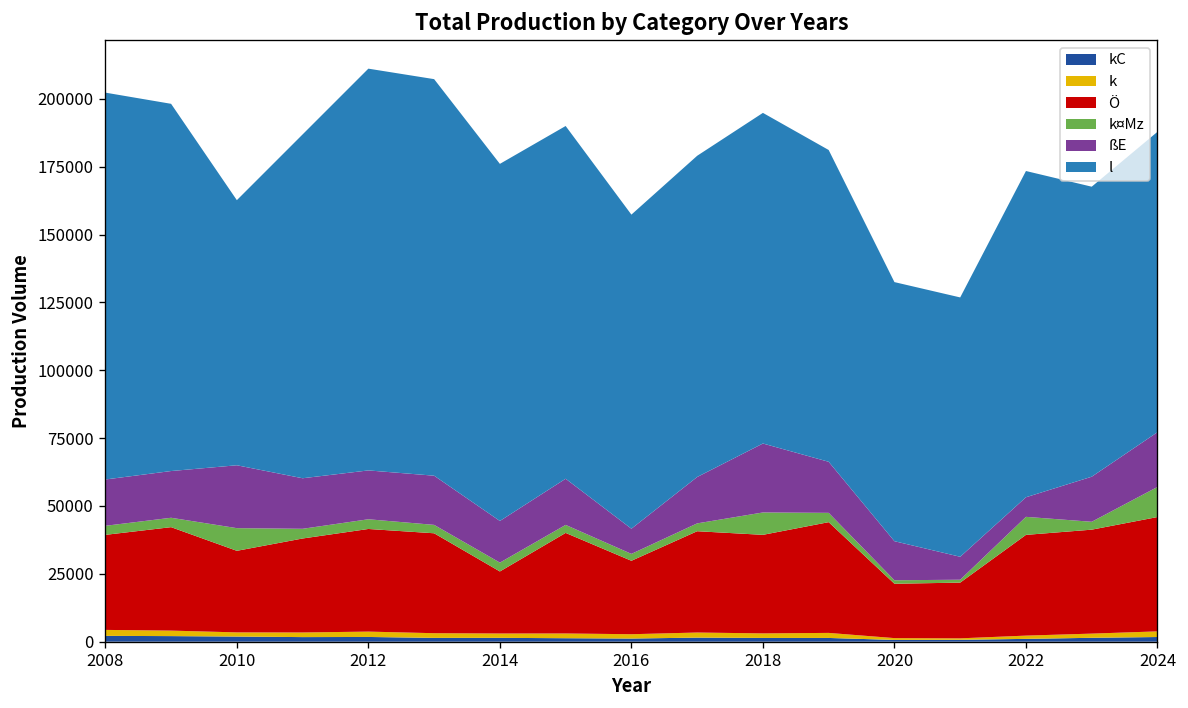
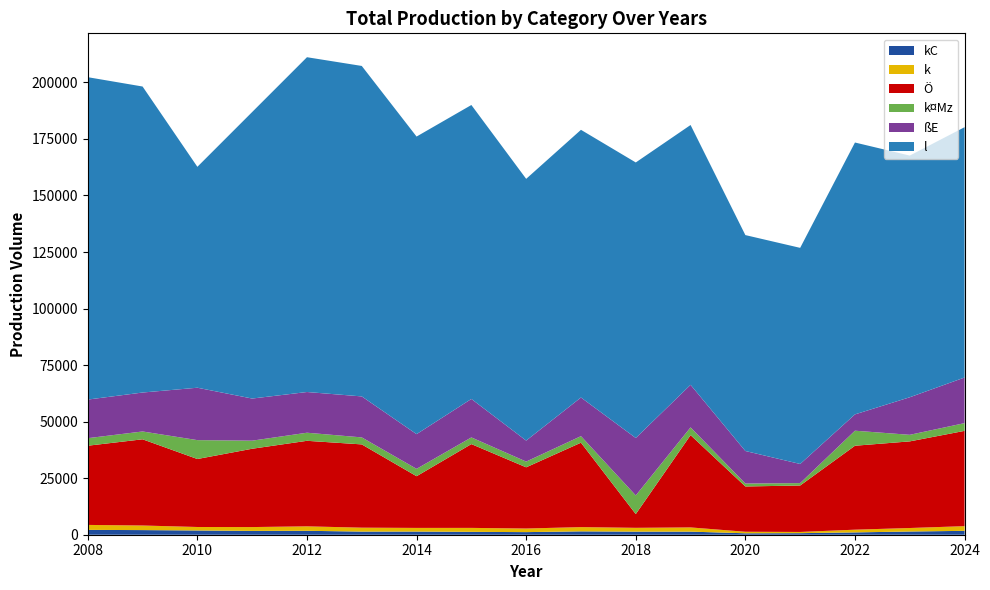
Ö, 2018: 36000 -> 6000
k¤Mz, 2024: 11000 -> 3000
